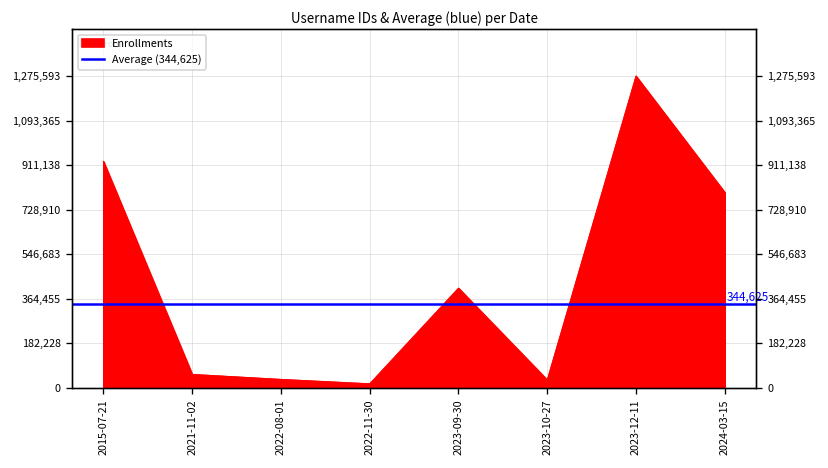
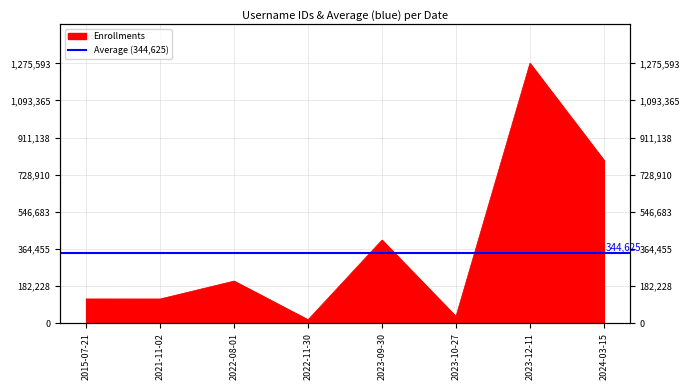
2015-07-21: 930,000 -> 120,000
2021-11-02: 60,000 -> 120,000
2022-08-01: 30,000 -> 210,000
